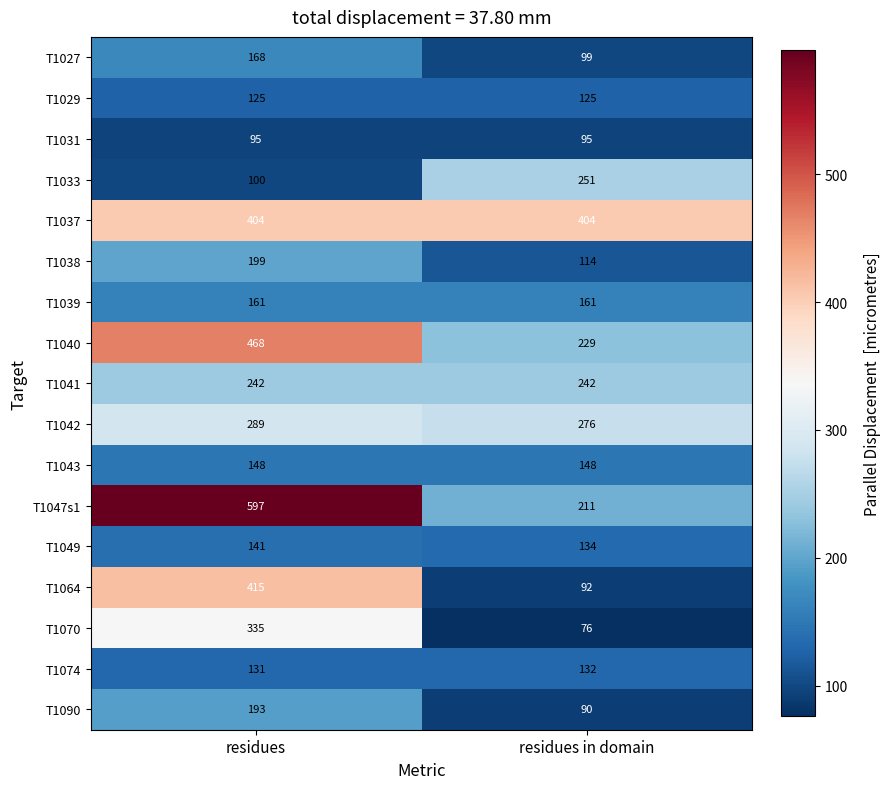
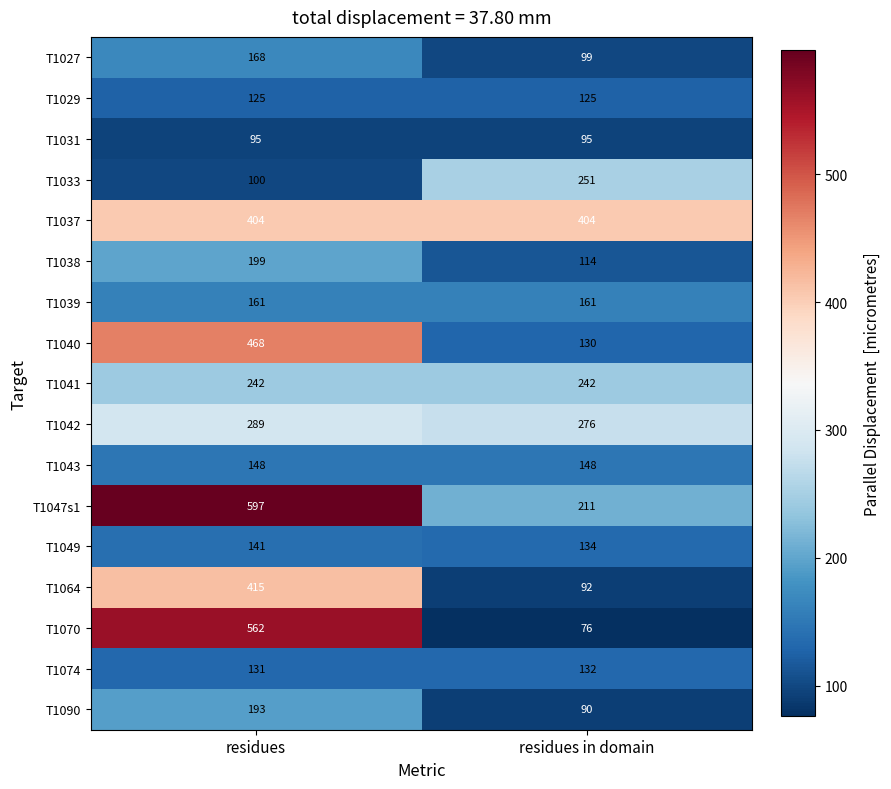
T1040, residues in domain: 229 -> 130
T1070, residues: 335 -> 562
